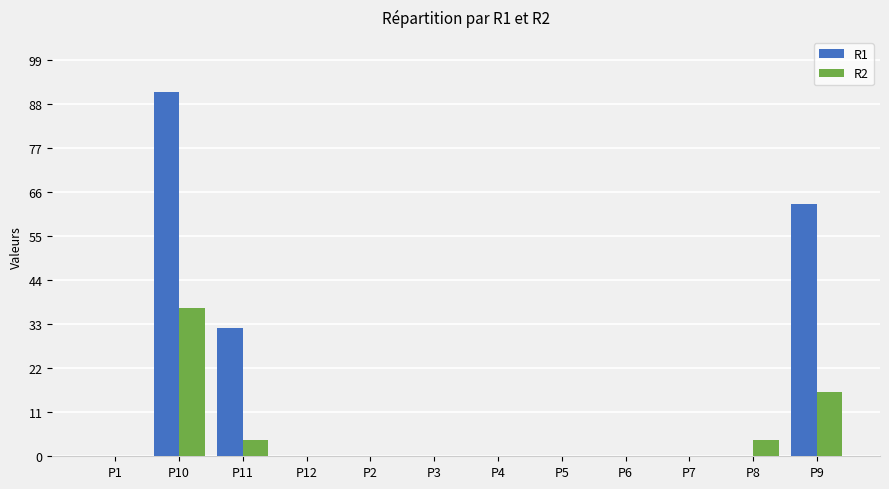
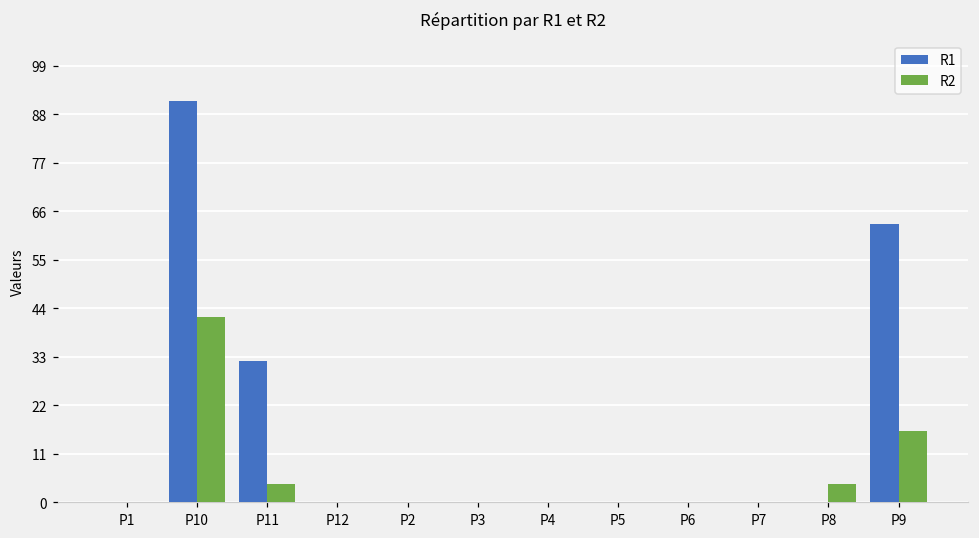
R2, P10: 37 -> 42
